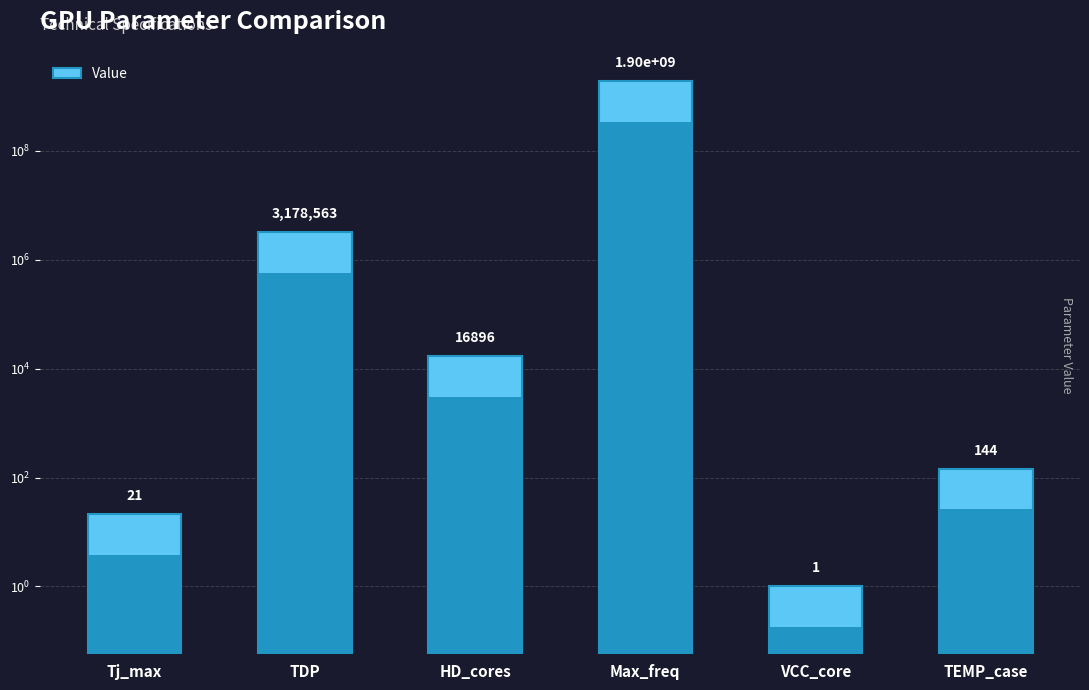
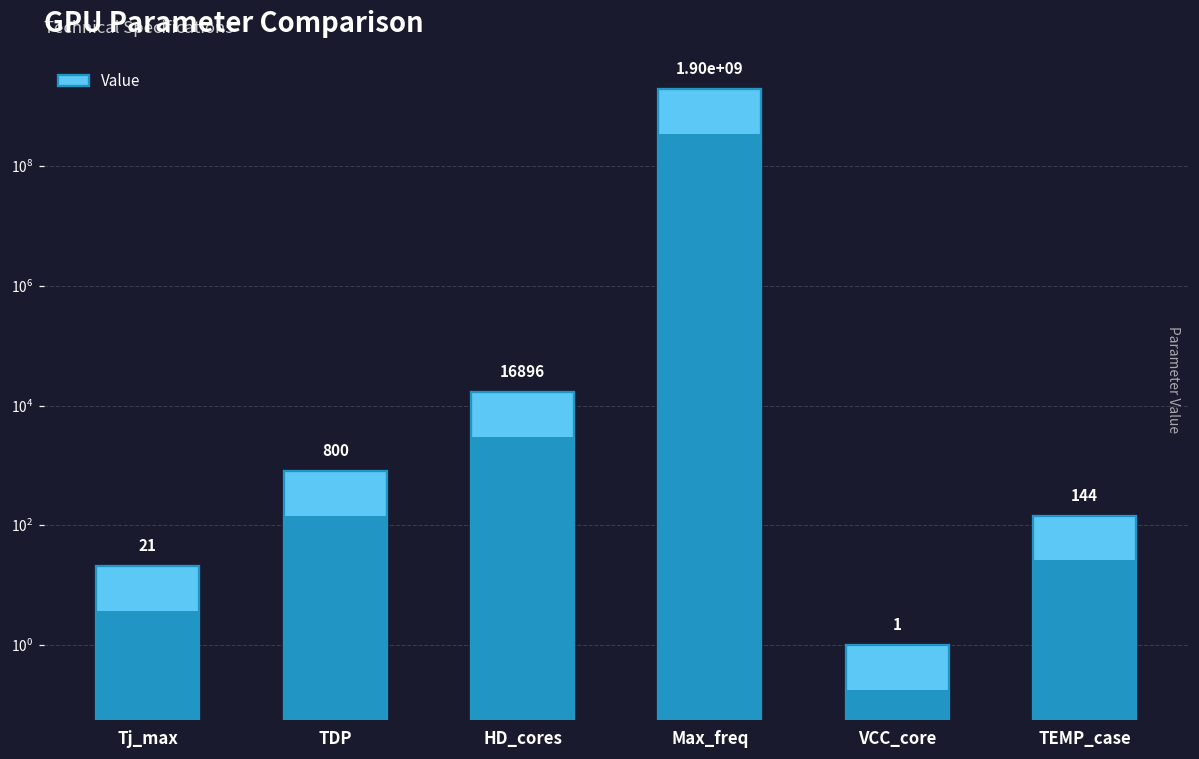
Value, TDP: 3,178,563 -> 800
